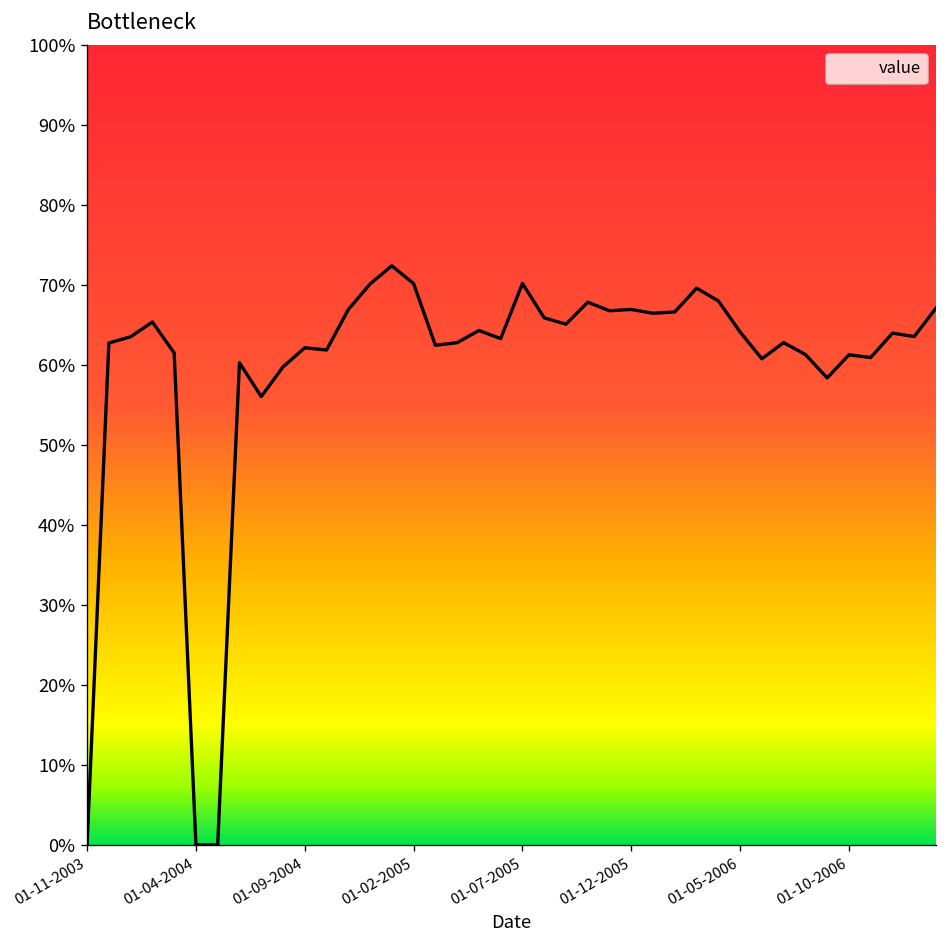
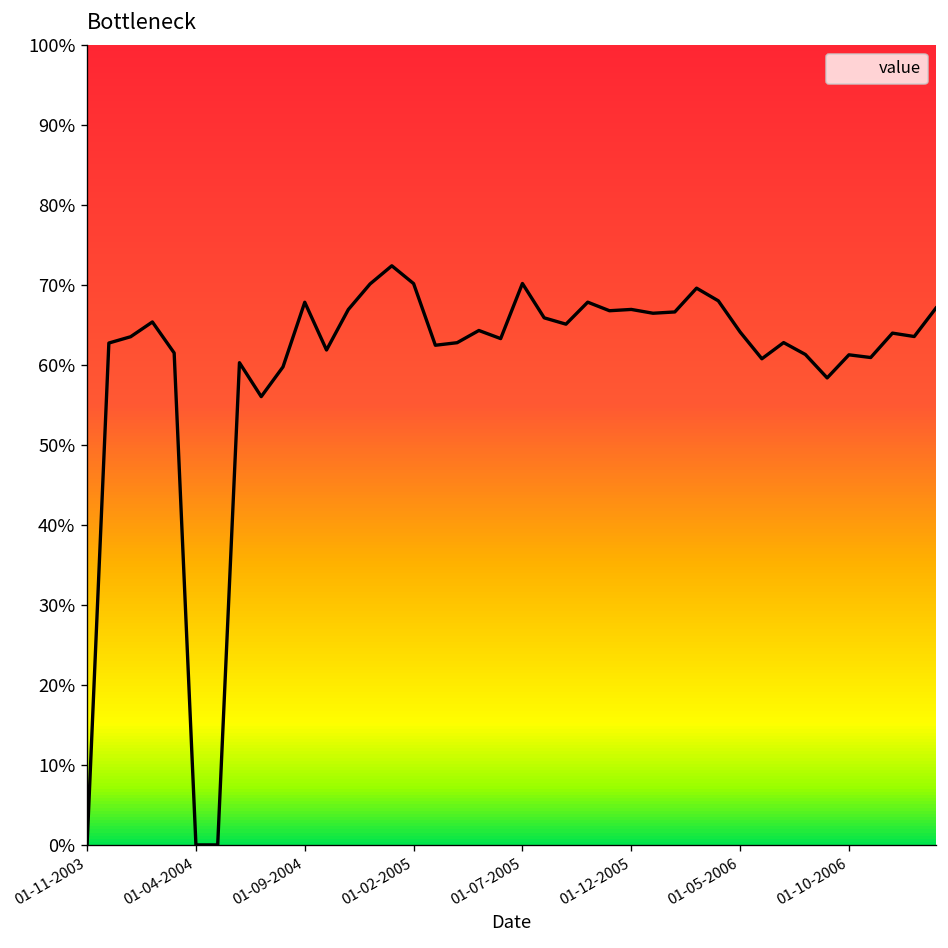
01-09-2004: 62% -> 68%
